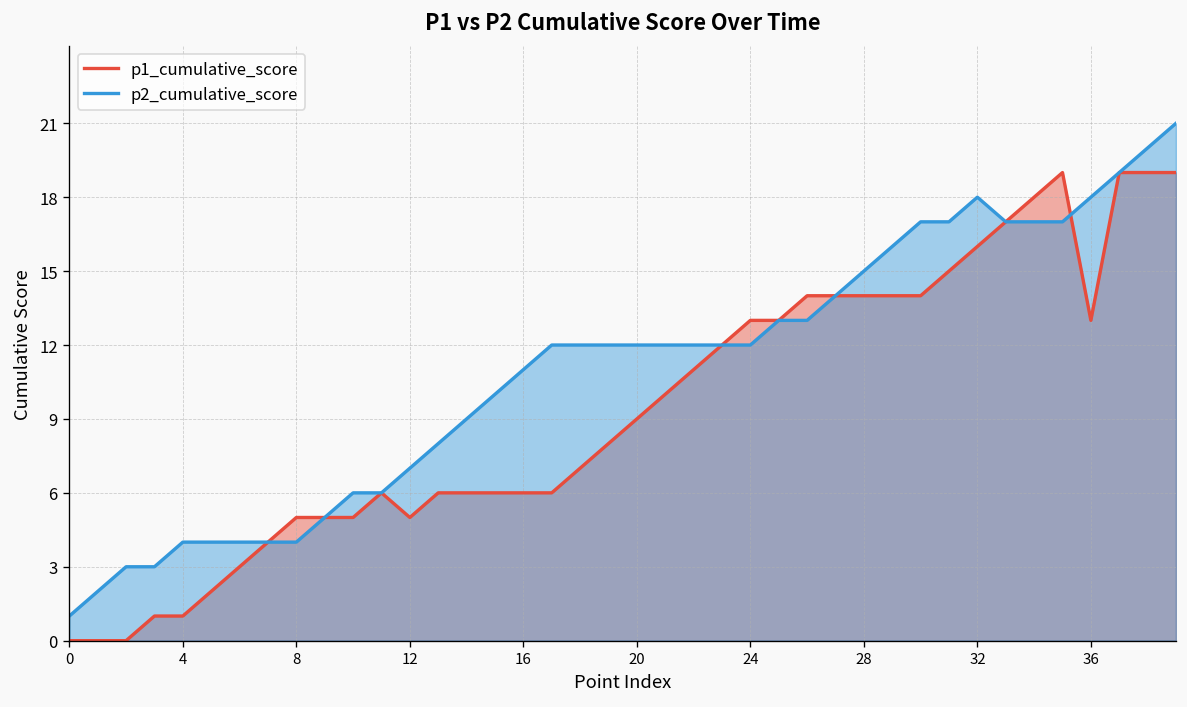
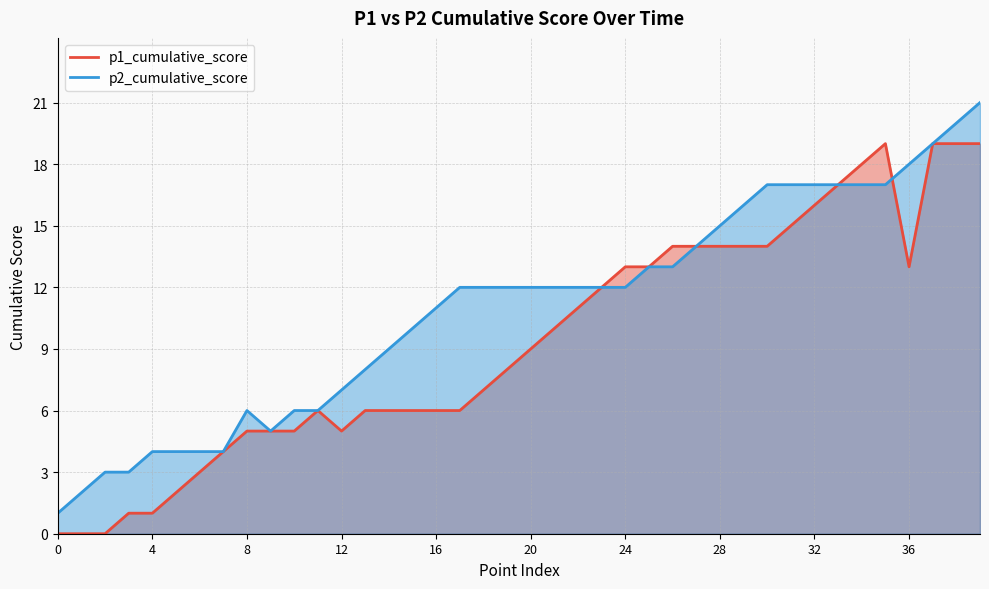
p2_cumulative_score, 8: 4 -> 6
p2_cumulative_score, 32: 18 -> 17
